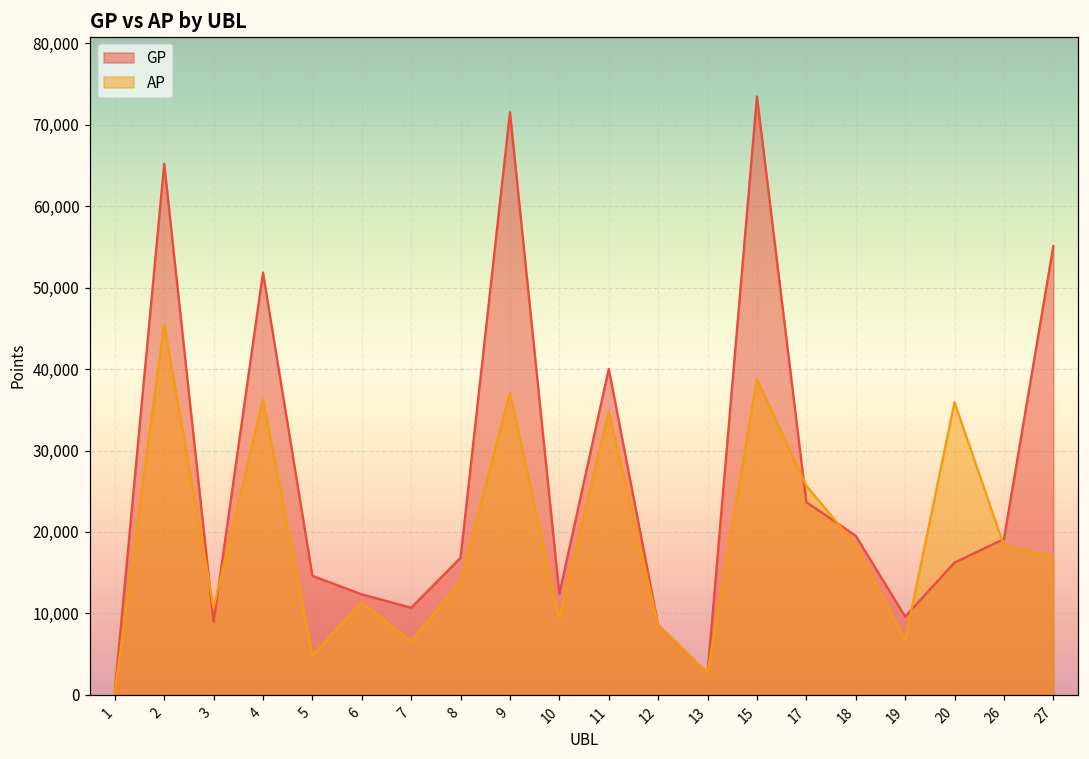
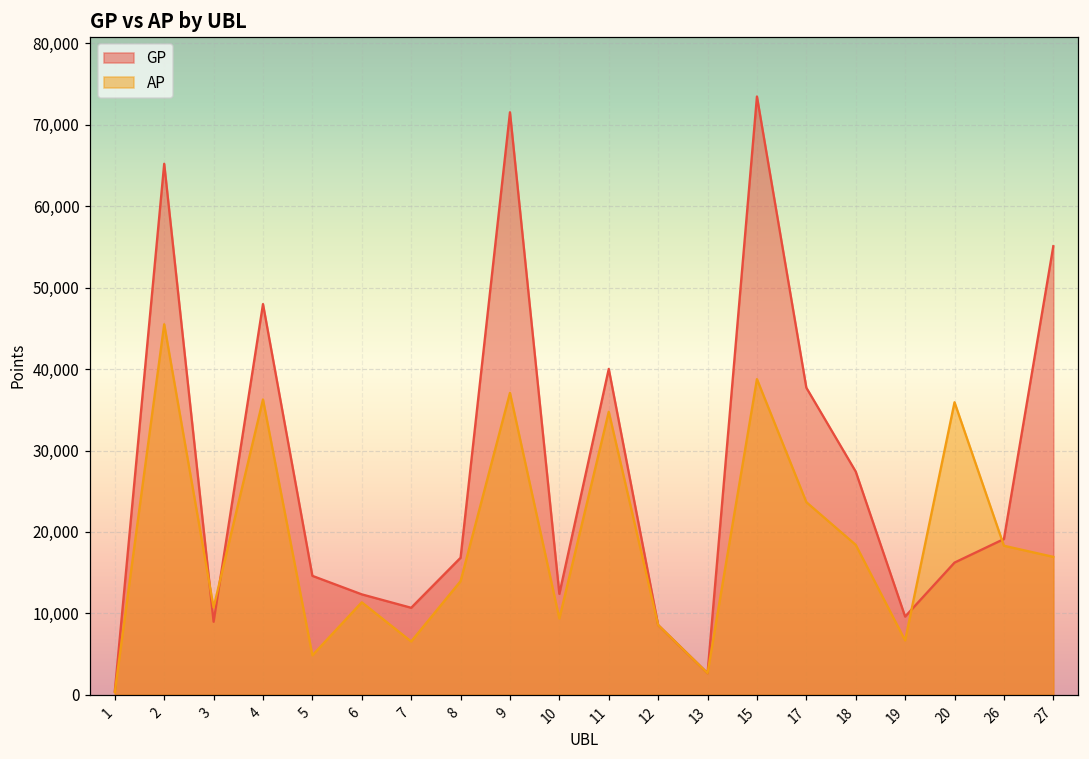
GP, 4: 52,000 -> 48,000
GP, 17: 24,000 -> 38,000
AP, 17: 26,000 -> 24,000
GP, 18: 20,000 -> 27,000
